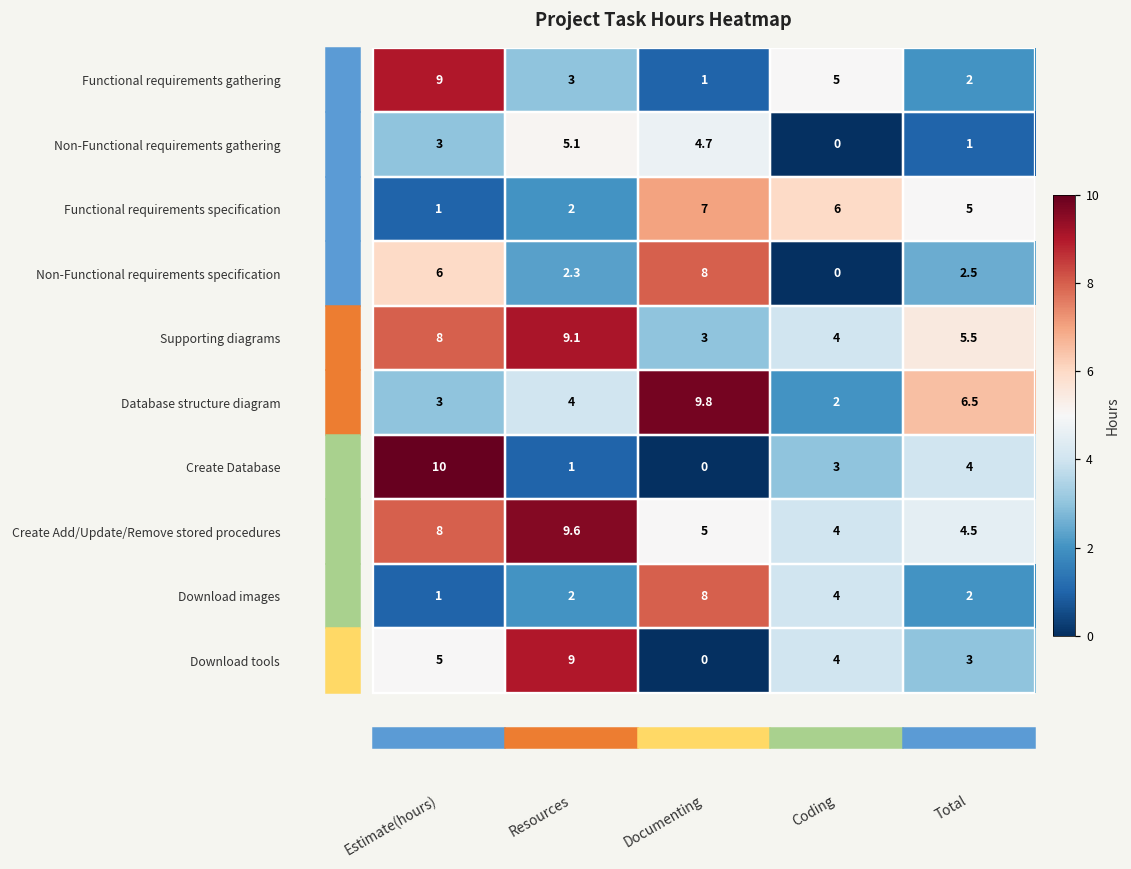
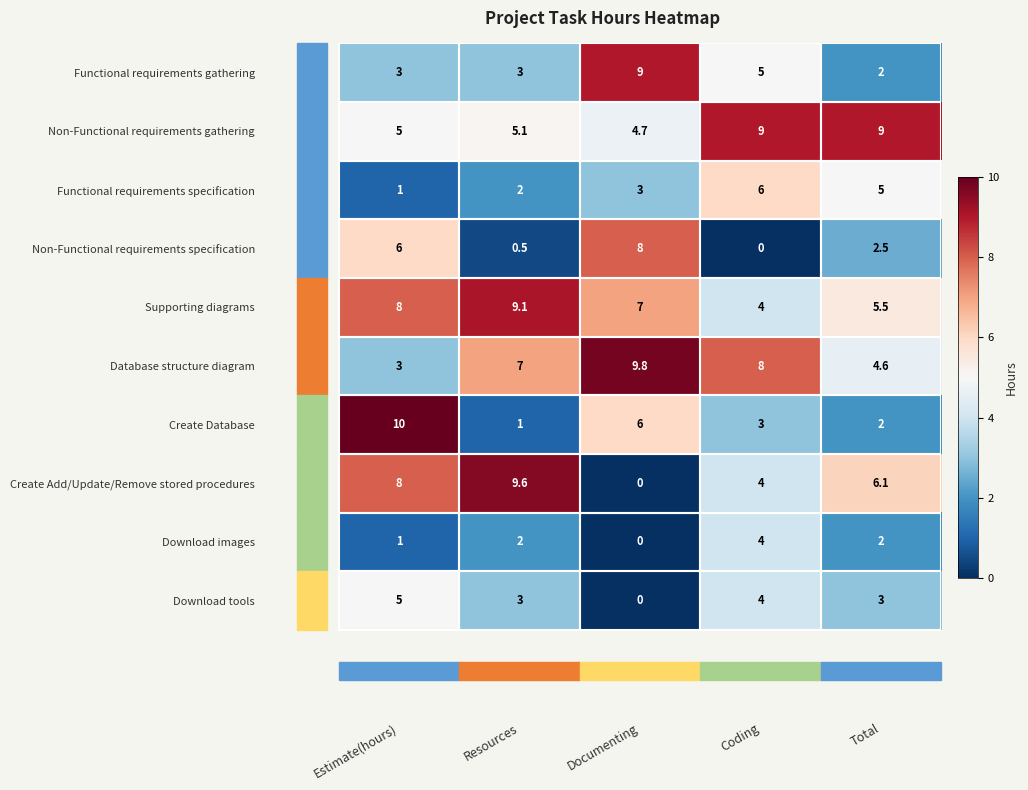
Functional requirements gathering, Estimate(hours): 9 -> 3
Functional requirements gathering, Documenting: 1 -> 9
Non-Functional requirements gathering, Estimate(hours): 3 -> 5
Non-Functional requirements gathering, Coding: 0 -> 9
Non-Functional requirements gathering, Total: 1 -> 9
Functional requirements specification, Documenting: 7 -> 3
Non-Functional requirements specification, Resources: 2.3 -> 0.5
Supporting diagrams, Documenting: 3 -> 7
Database structure diagram, Resources: 4 -> 7
Database structure diagram, Coding: 2 -> 8
Database structure diagram, Total: 6.5 -> 4.6
Create Database, Documenting: 0 -> 6
Create Database, Total: 4 -> 2
Create Add/Update/Remove stored procedures, Documenting: 5 -> 0
Create Add/Update/Remove stored procedures, Total: 4.5 -> 6.1
Download images, Documenting: 8 -> 0
Download tools, Resources: 9 -> 3
